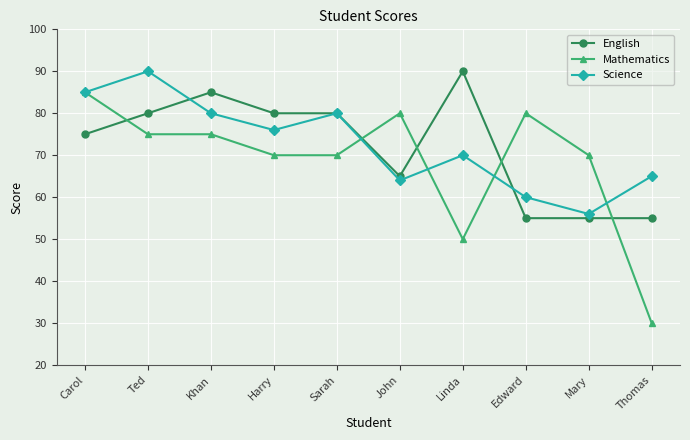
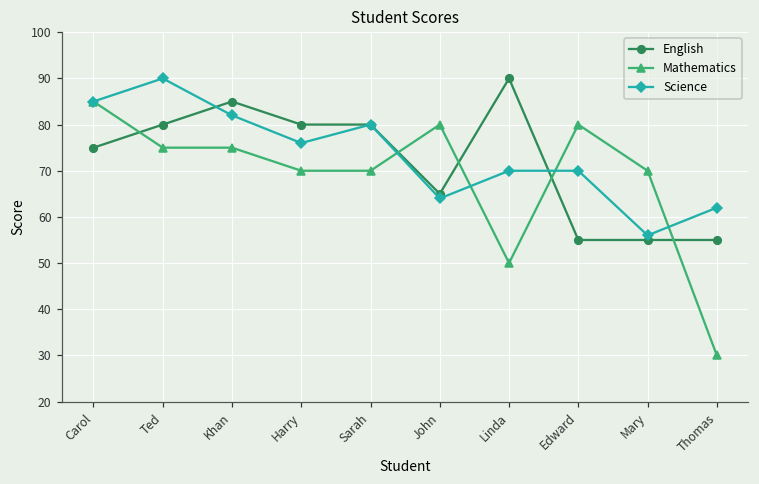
Science, Khan: 80 -> 82
Science, Edward: 60 -> 70
Science, Thomas: 65 -> 62
